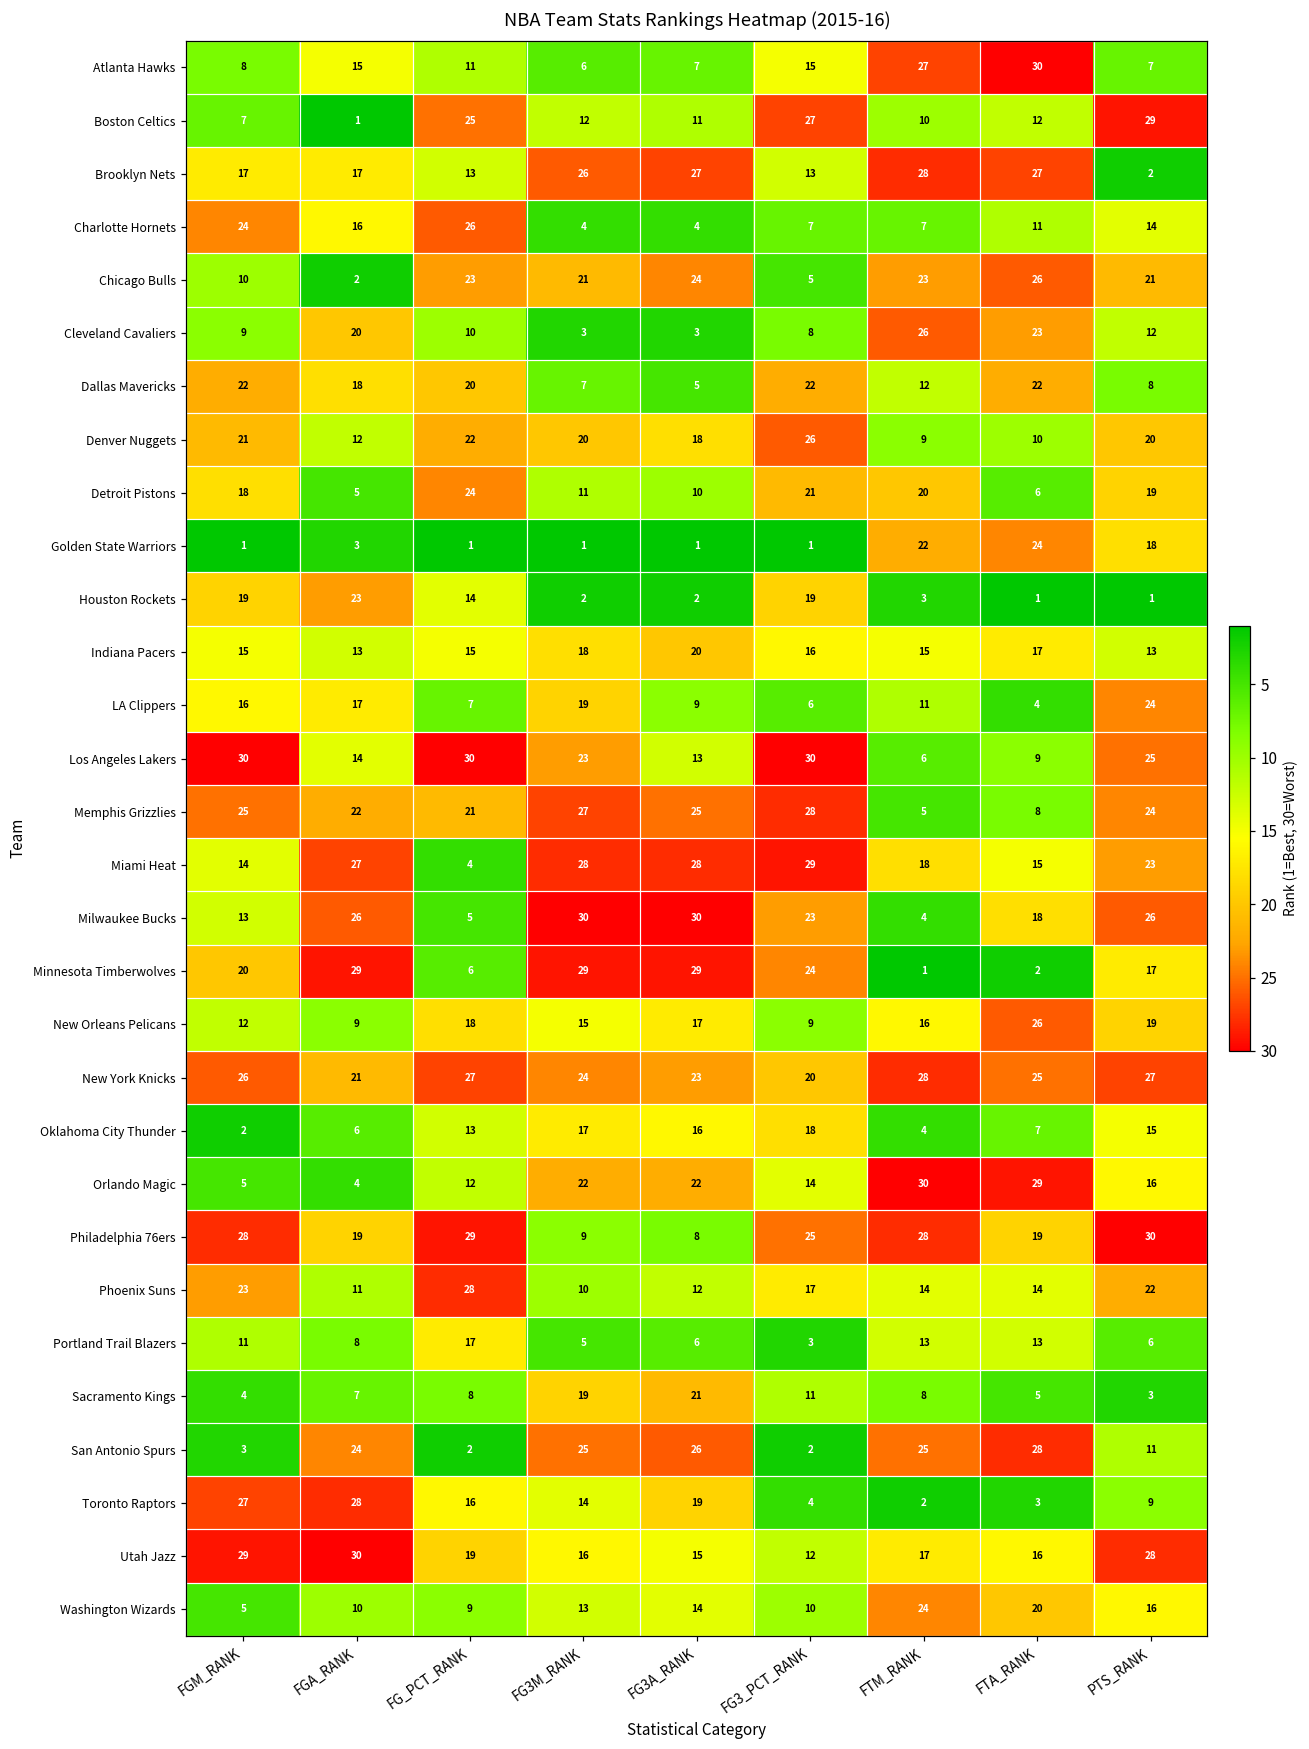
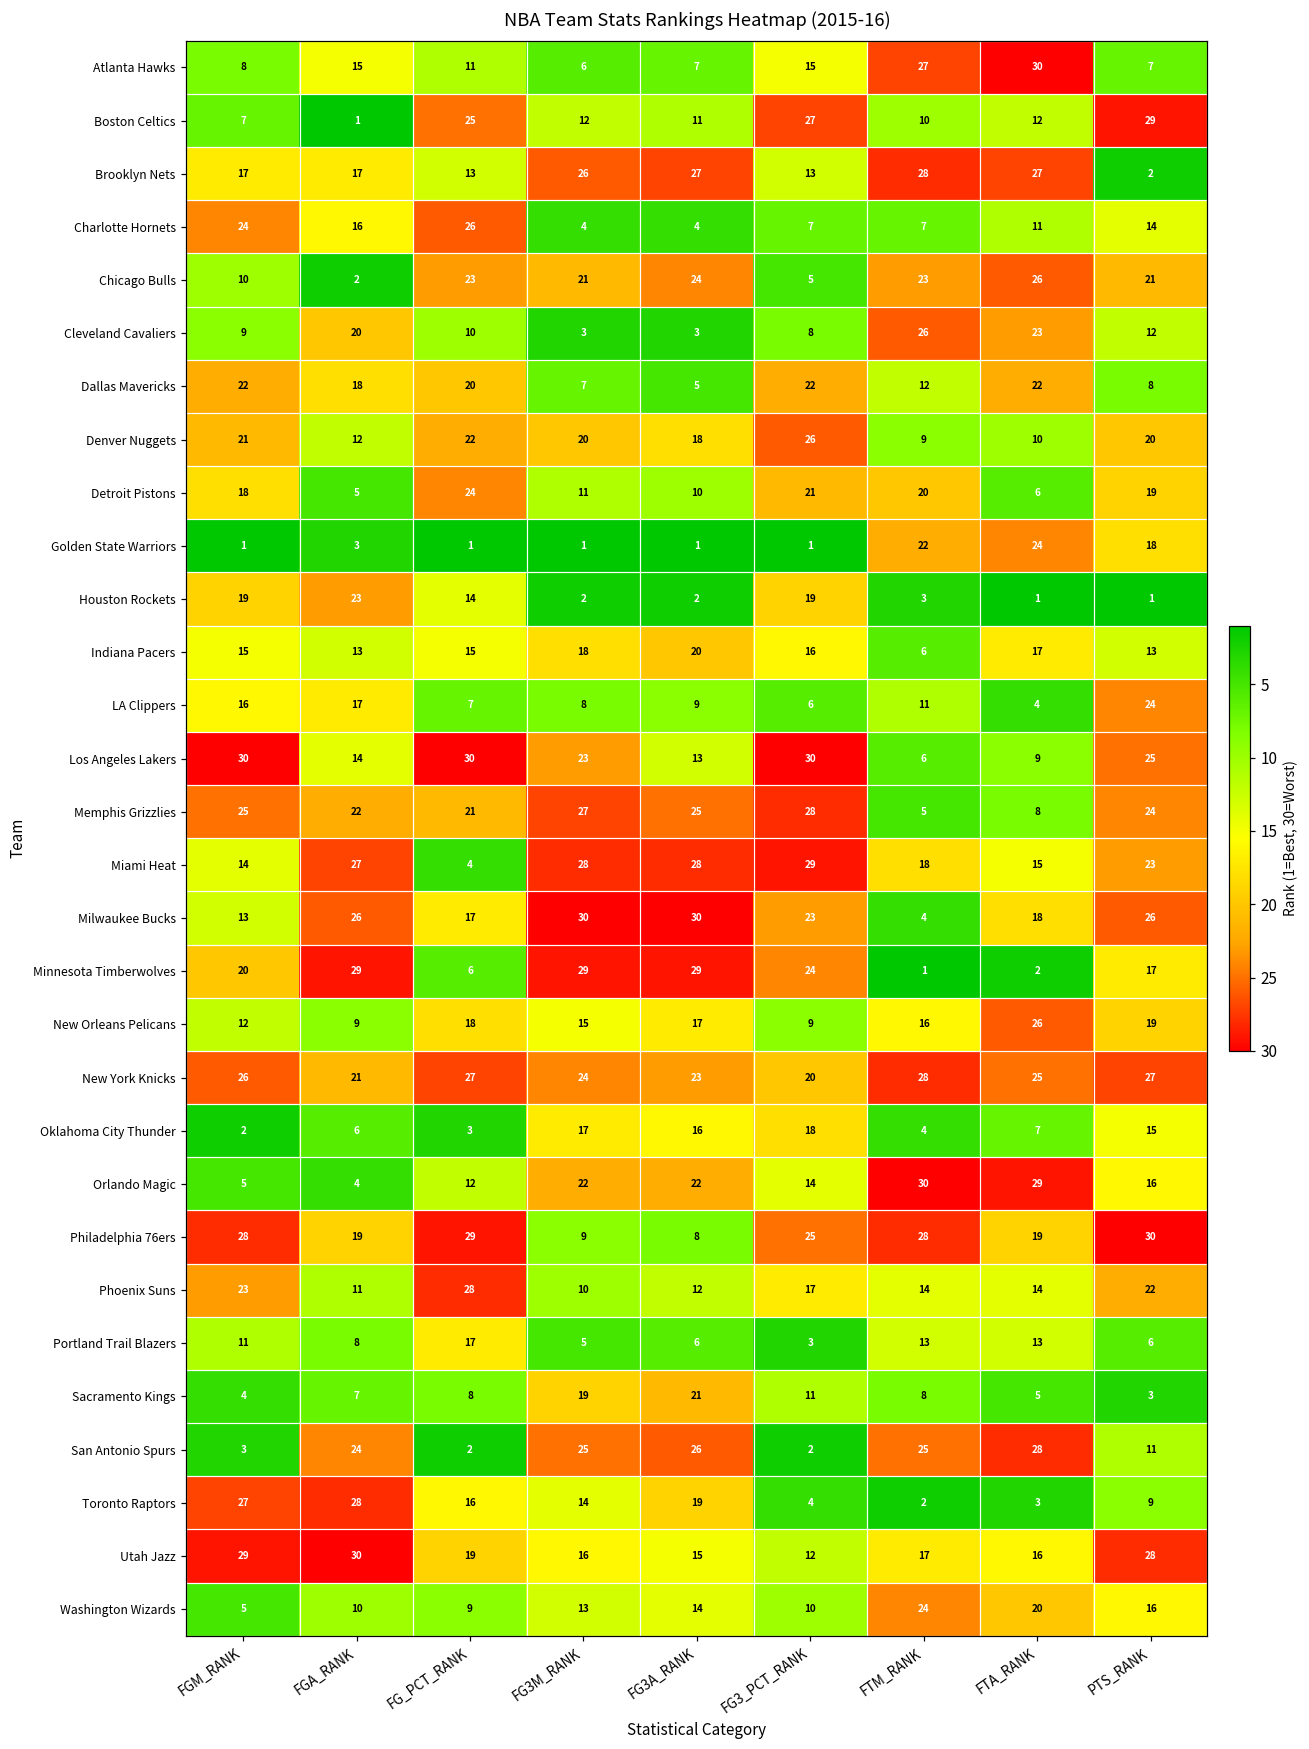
Indiana Pacers, FTM_RANK: 15 -> 6
LA Clippers, FG3M_RANK: 19 -> 8
Milwaukee Bucks, FG_PCT_RANK: 5 -> 17
Oklahoma City Thunder, FG_PCT_RANK: 13 -> 3
